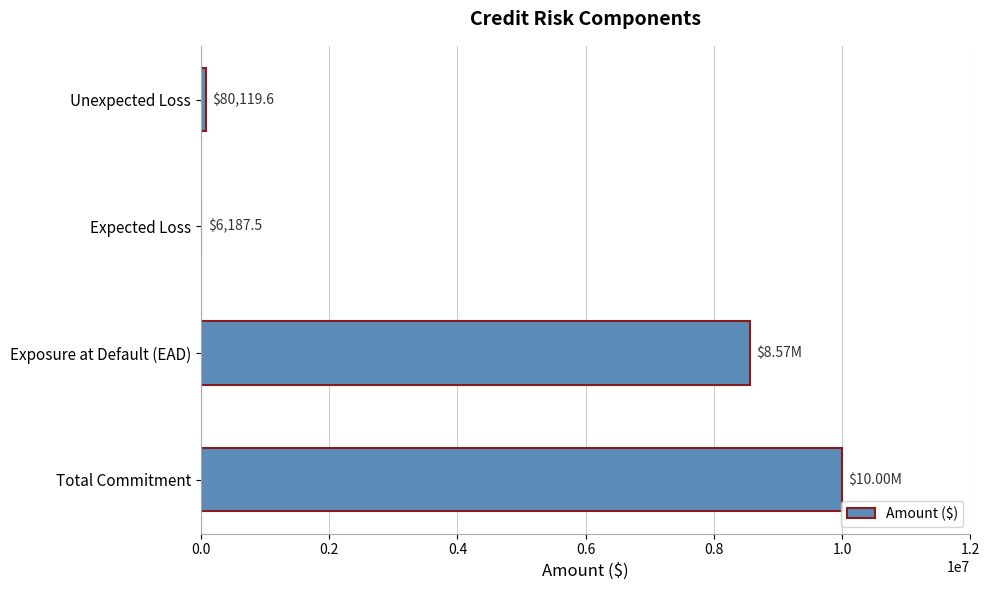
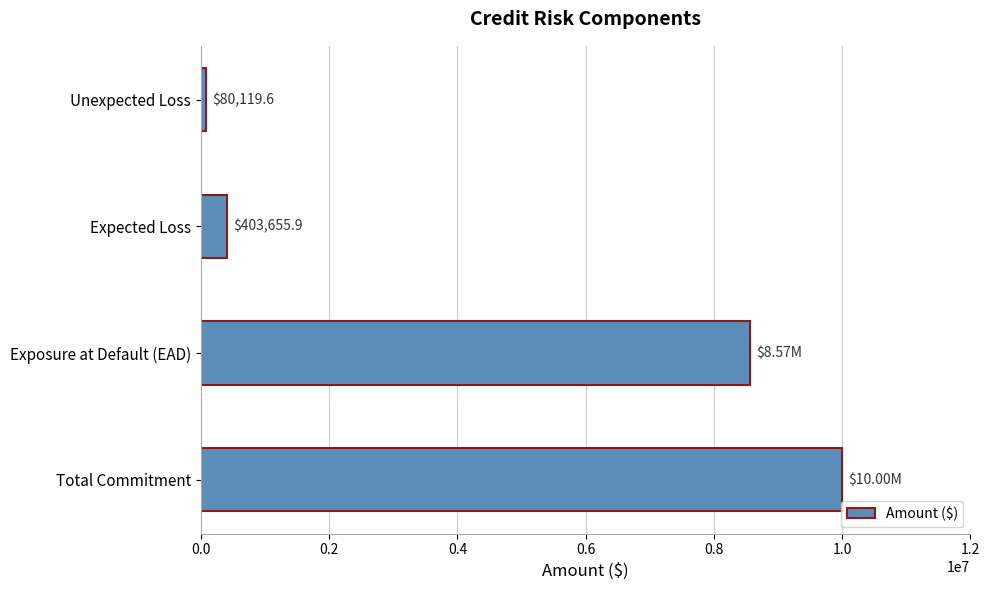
Expected Loss: $6,187.5 -> $403,655.9
